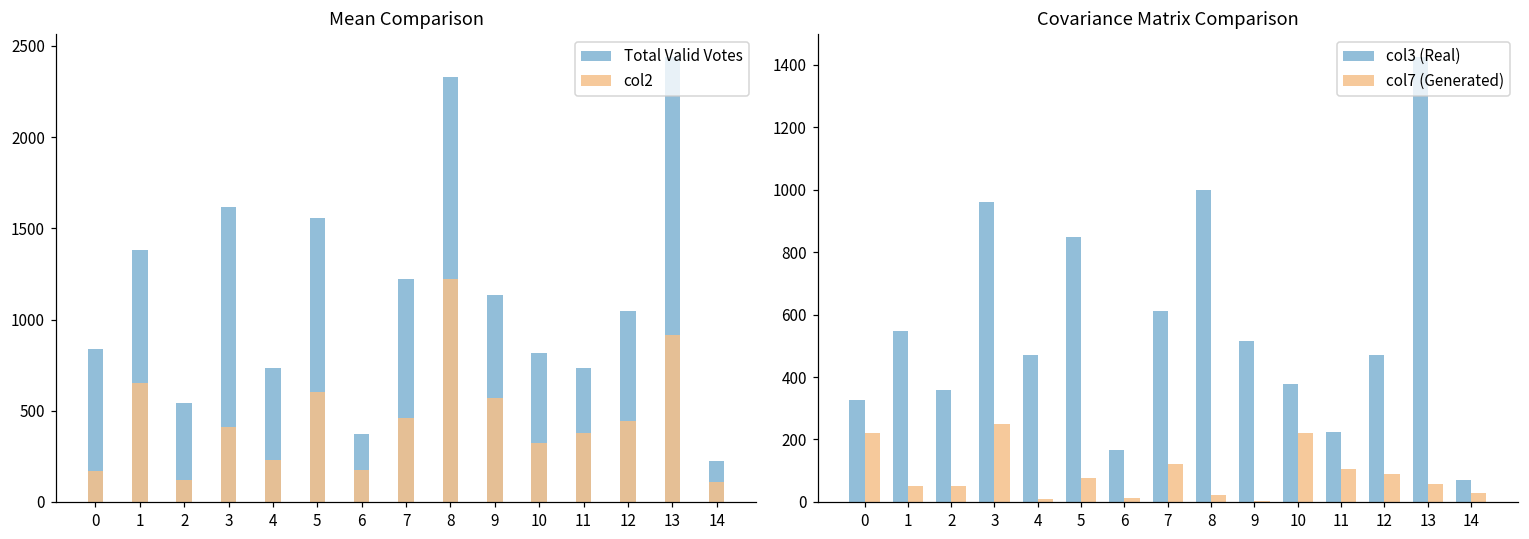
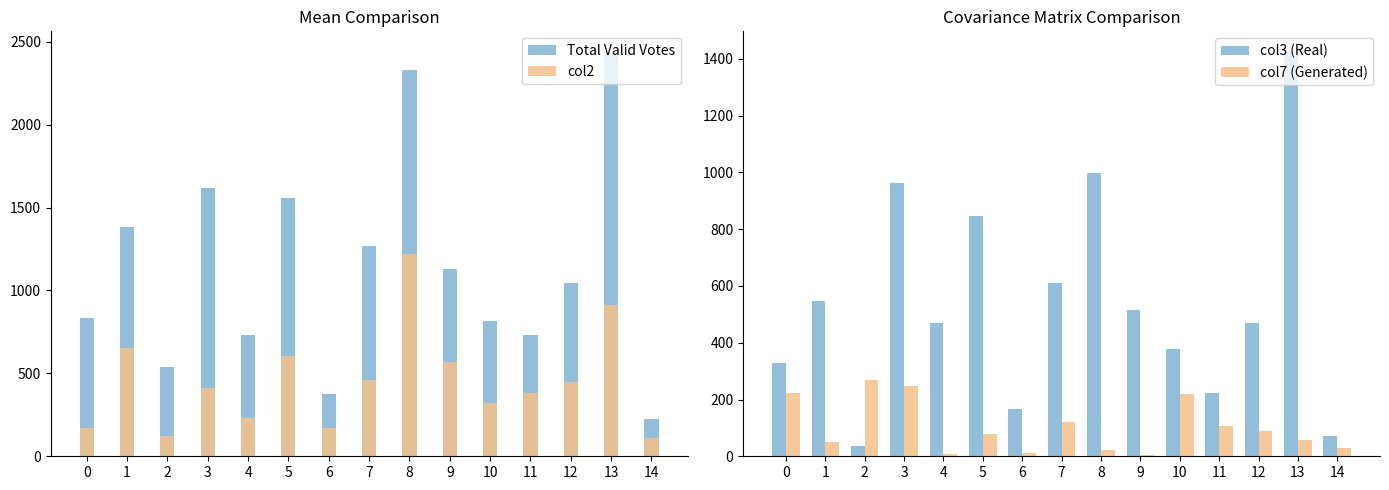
Mean Comparison, Total Valid Votes, 7: 1220 -> 1270
Covariance Matrix Comparison, col3 (Real), 2: 360 -> 40
Covariance Matrix Comparison, col7 (Generated), 2: 50 -> 270
